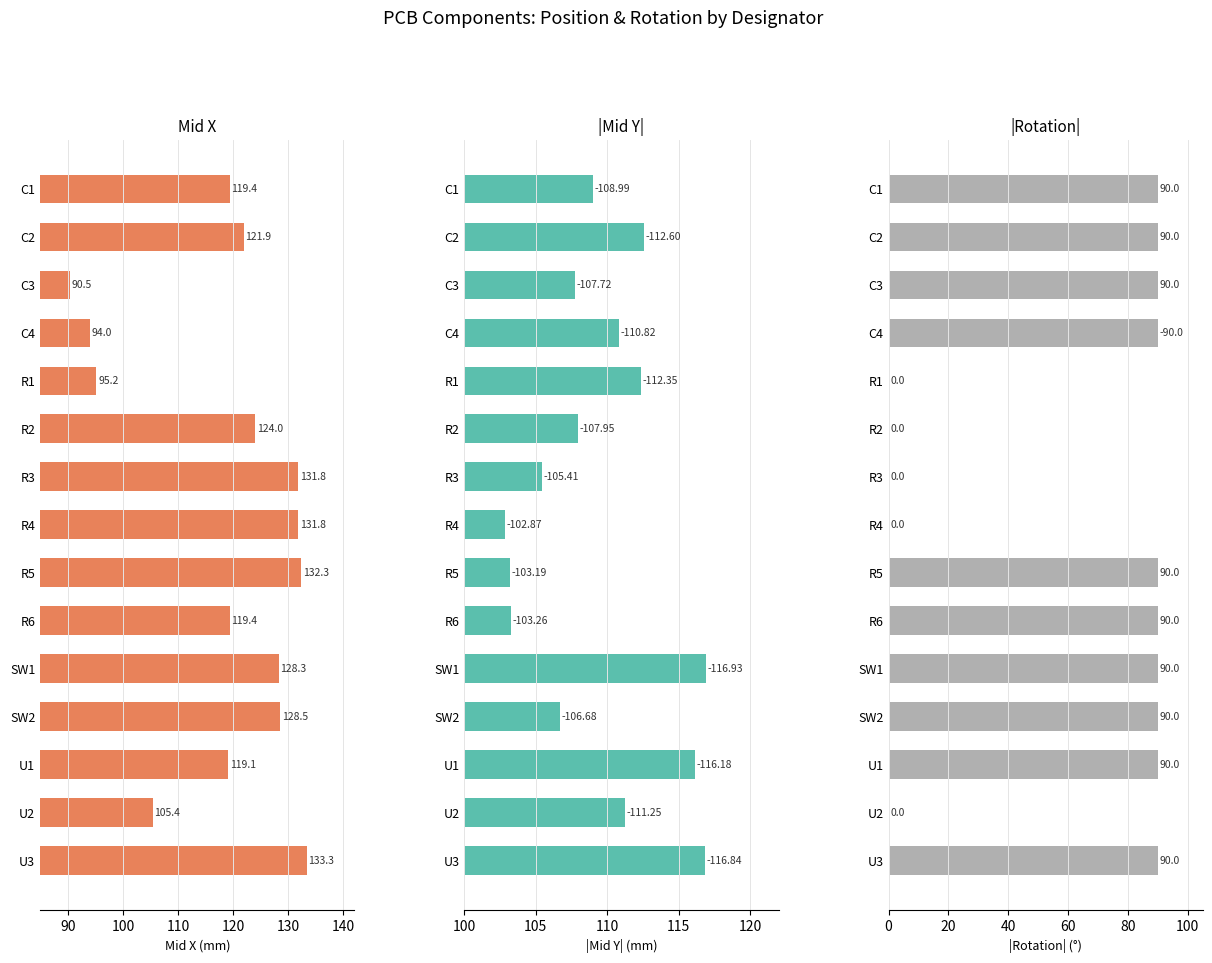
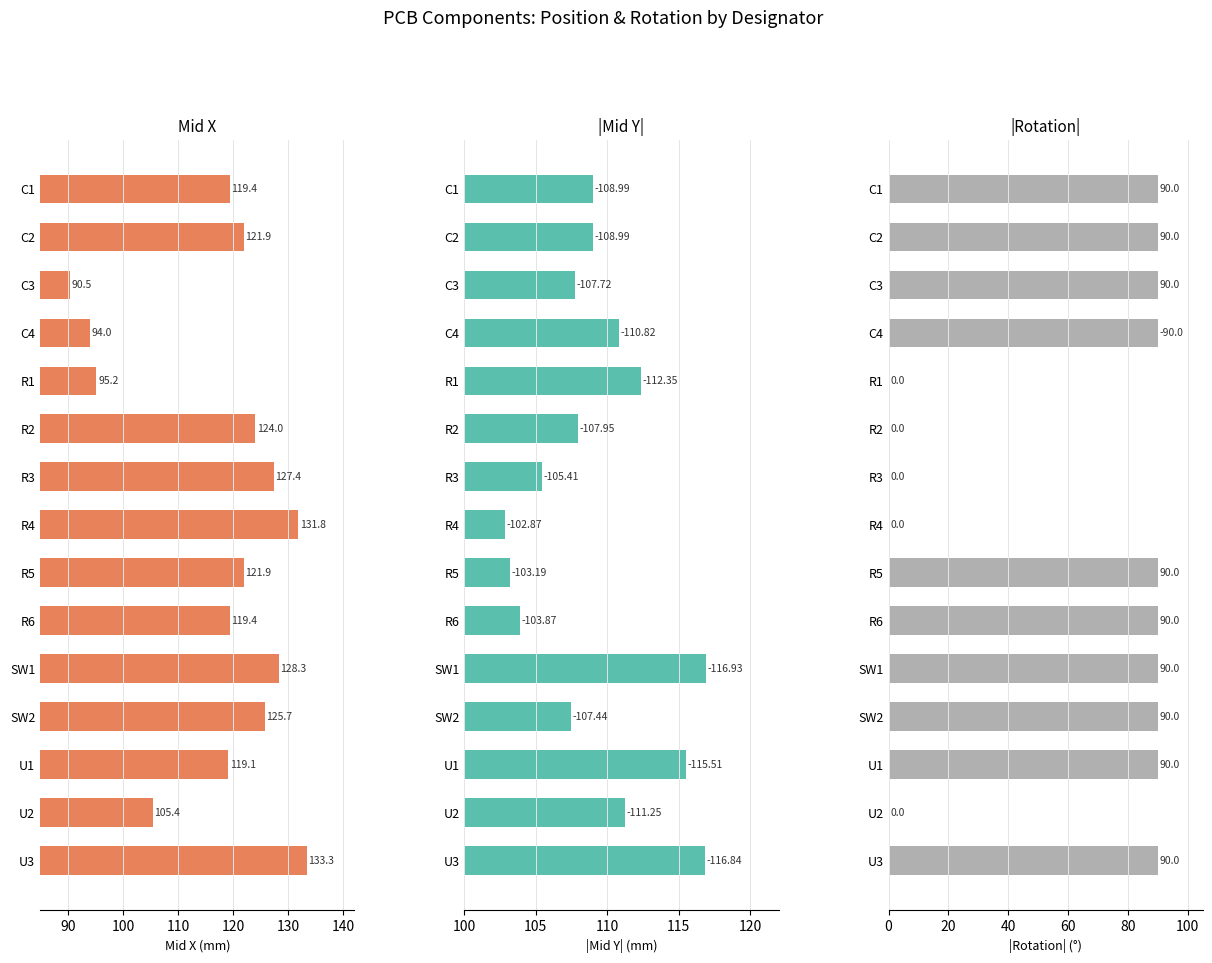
Mid X, R3: 131.8 -> 127.4
Mid X, R5: 132.3 -> 121.9
Mid X, SW2: 128.5 -> 125.7
|Mid Y|, C2: -112.60 -> -108.99
|Mid Y|, R6: -103.26 -> -103.87
|Mid Y|, SW2: -106.68 -> -107.44
|Mid Y|, U1: -116.18 -> -115.51
